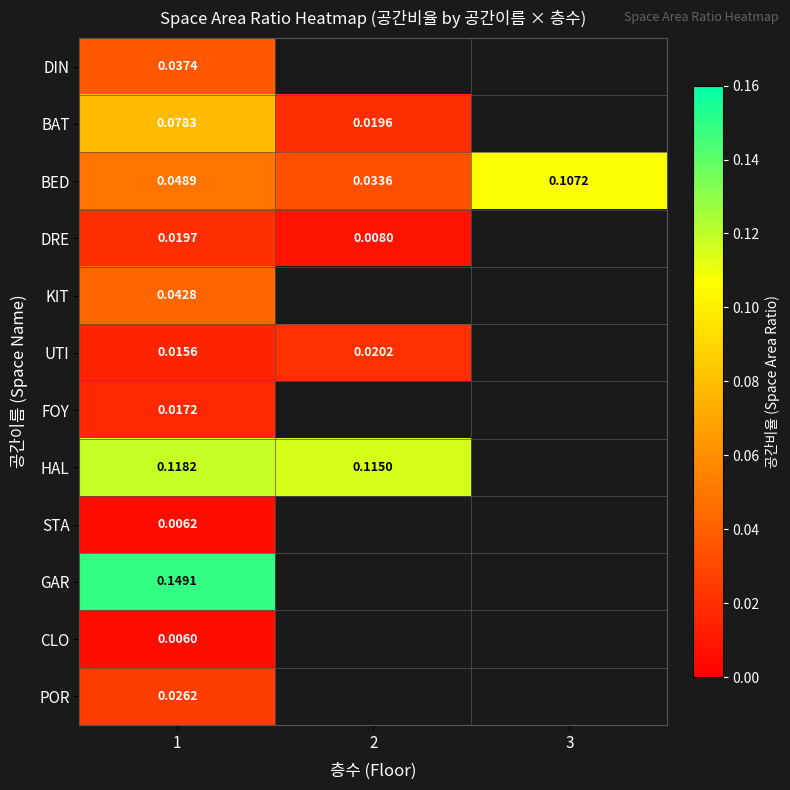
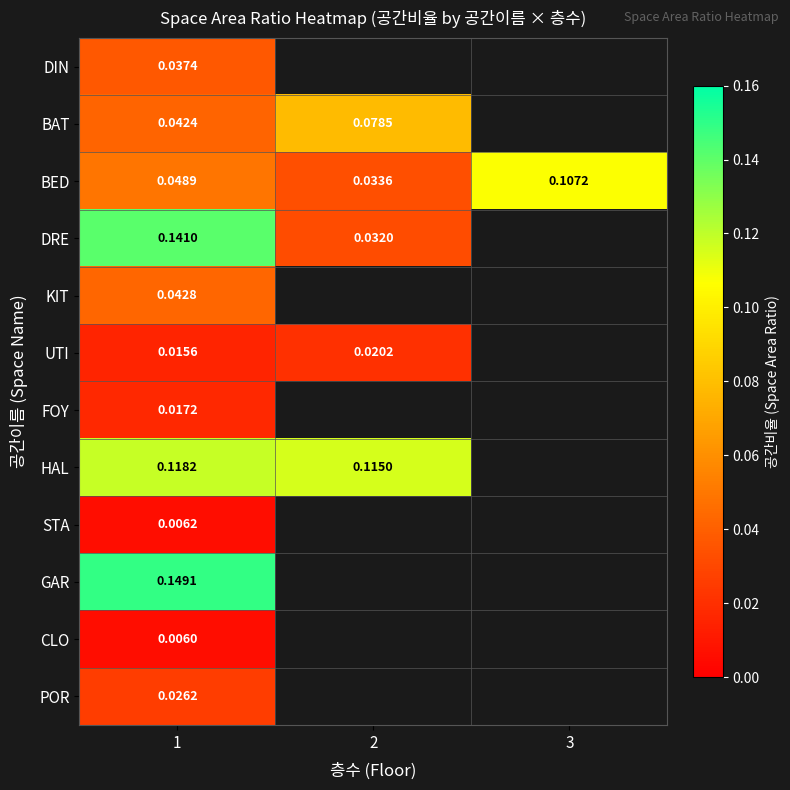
BAT, 1: 0.0783 -> 0.0424
BAT, 2: 0.0196 -> 0.0785
DRE, 1: 0.0197 -> 0.1410
DRE, 2: 0.0080 -> 0.0320
